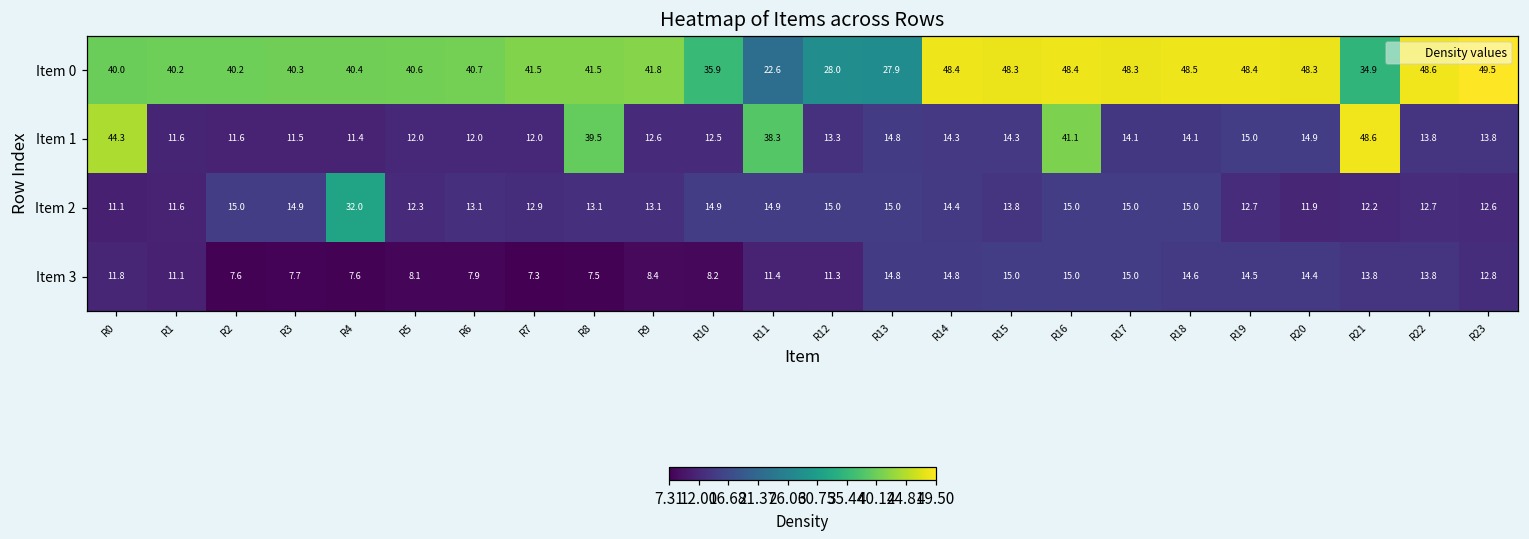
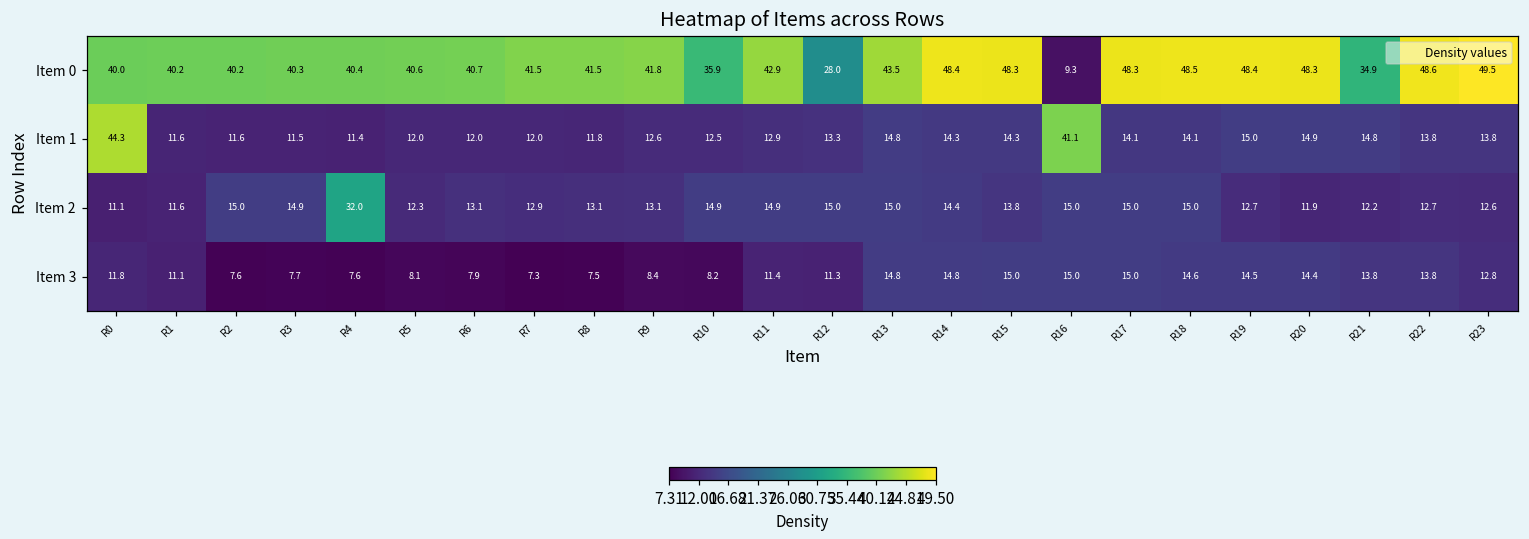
Item 0, R11: 22.6 -> 42.9
Item 0, R13: 27.9 -> 43.5
Item 0, R16: 48.4 -> 9.3
Item 1, R8: 39.5 -> 11.8
Item 1, R11: 38.3 -> 12.9
Item 1, R21: 48.6 -> 14.8
